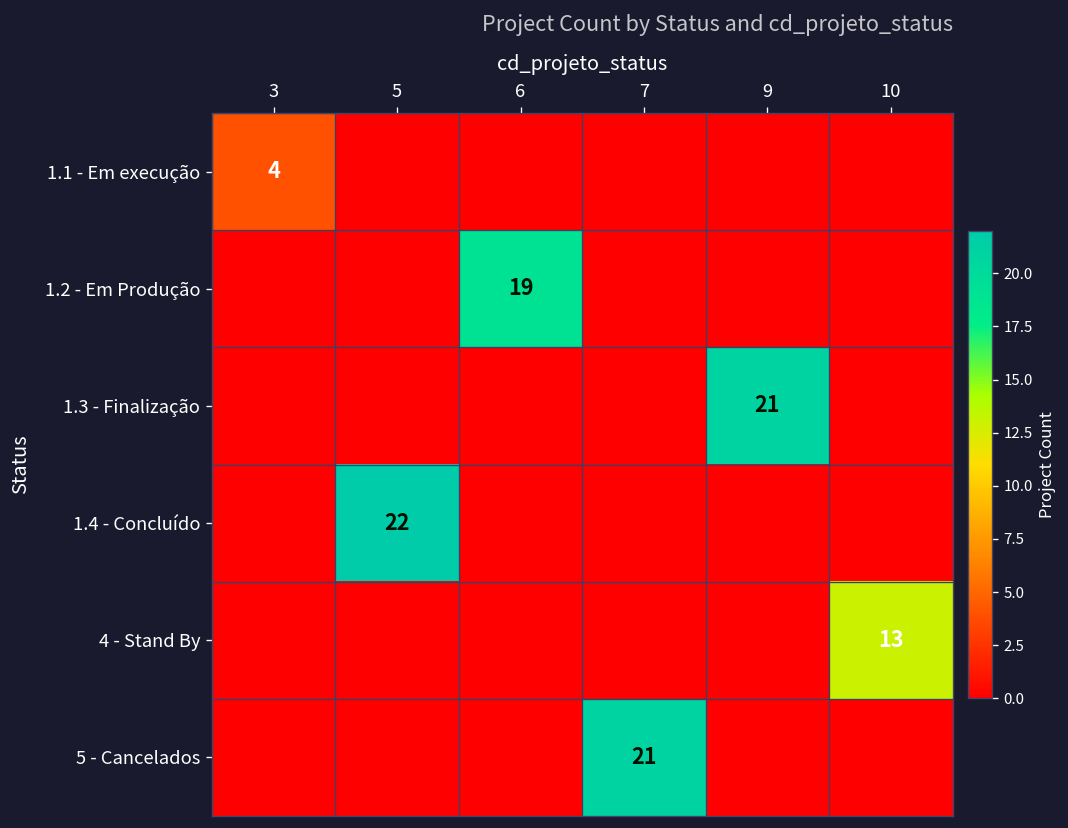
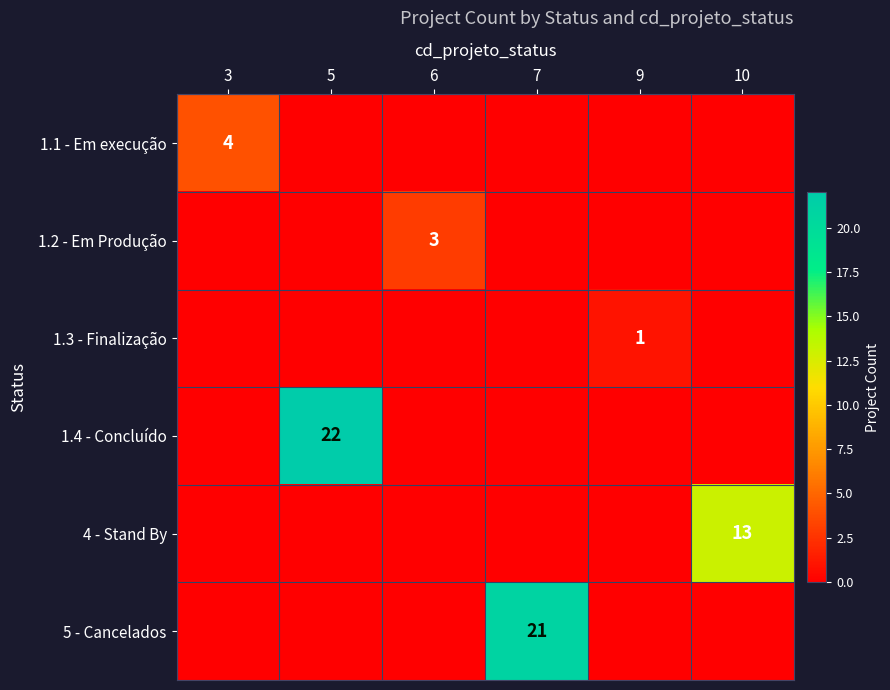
1.2 - Em Produção, 6: 19 -> 3
1.3 - Finalização, 9: 21 -> 1
